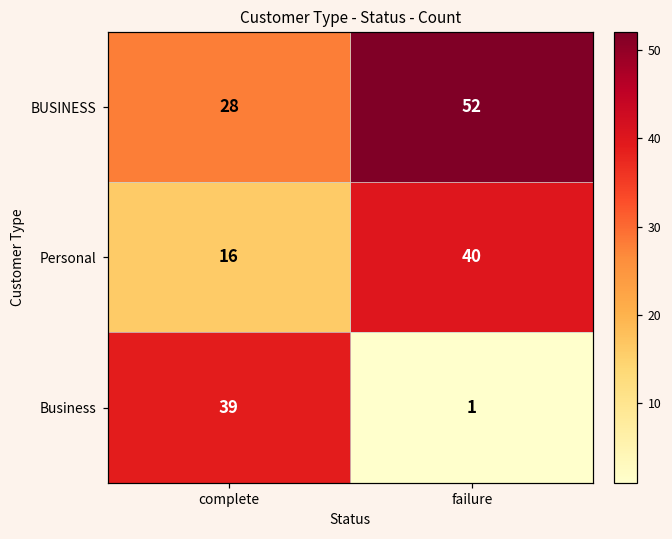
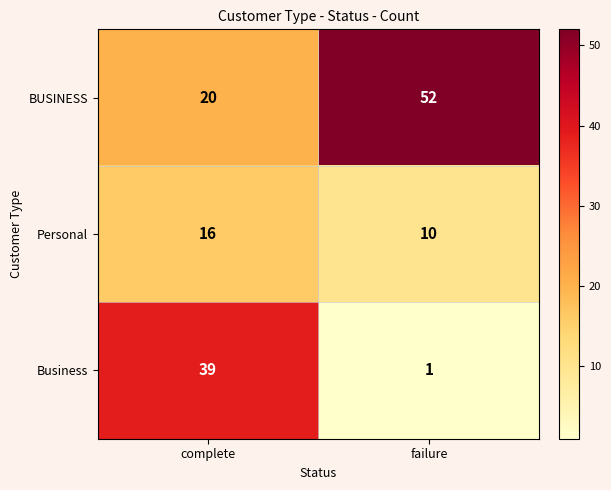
BUSINESS, complete: 28 -> 20
Personal, failure: 40 -> 10
